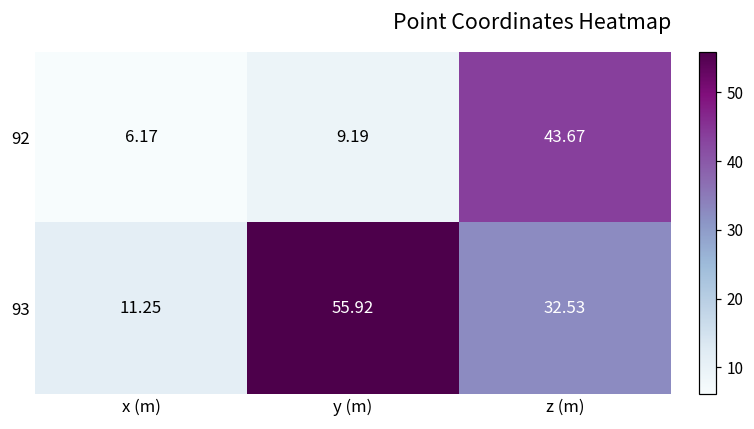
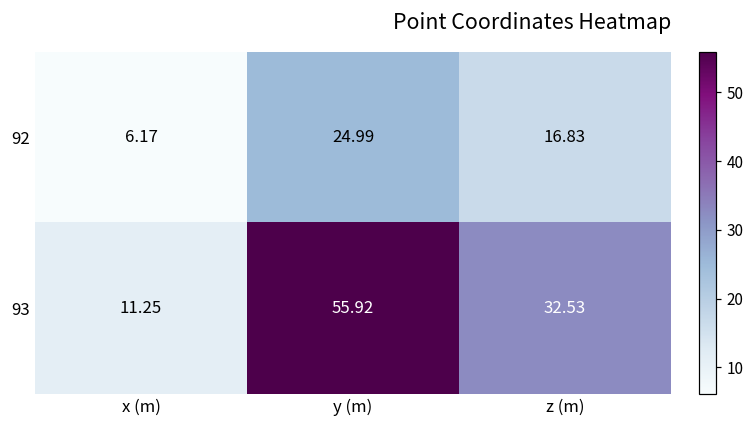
92, y (m): 9.19 -> 24.99
92, z (m): 43.67 -> 16.83
